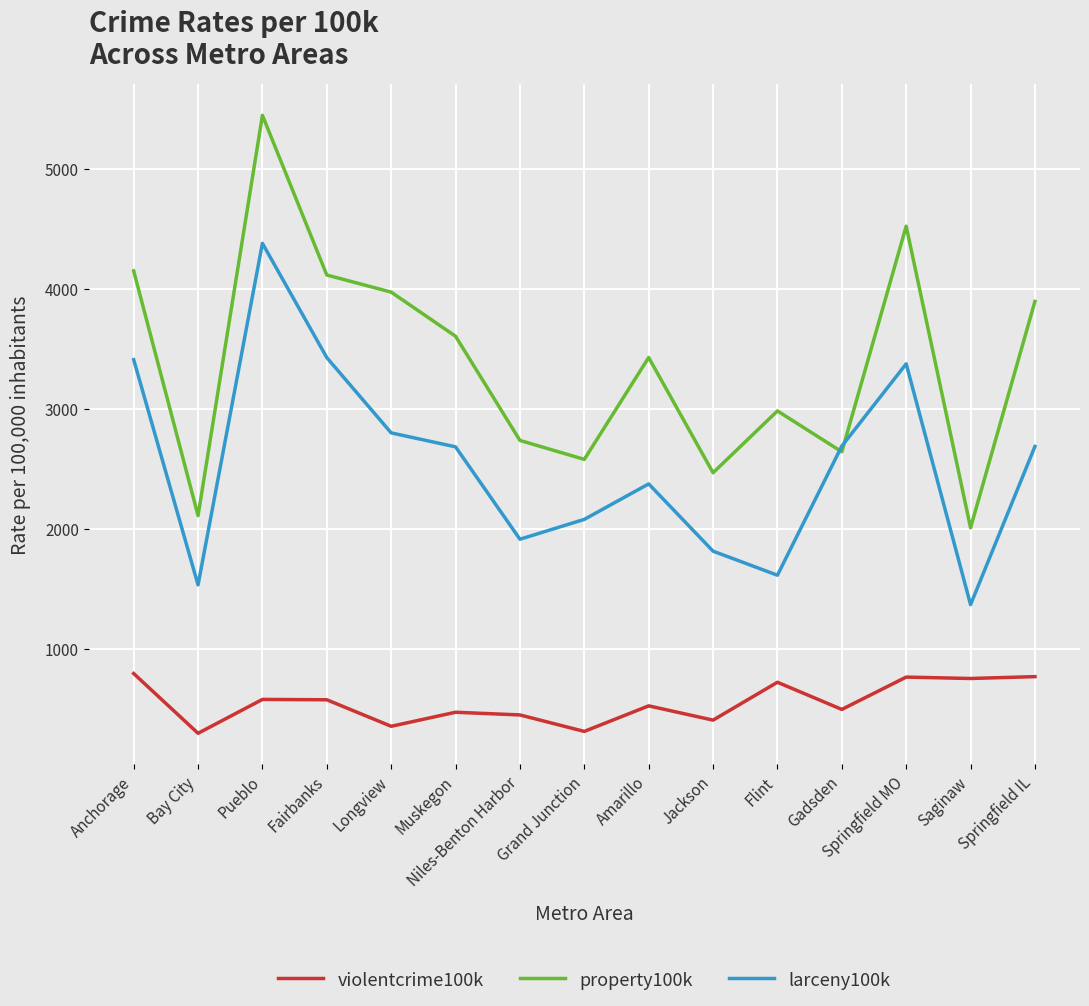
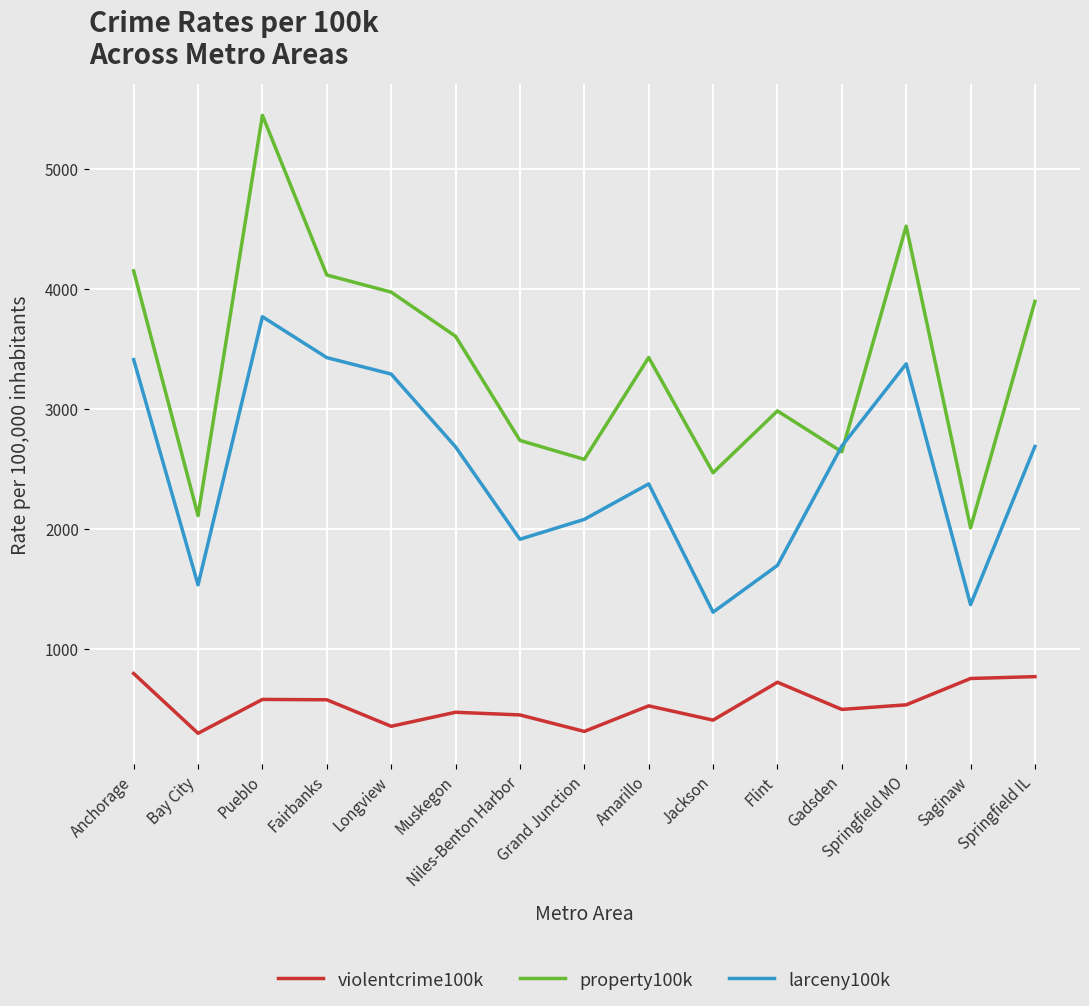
larceny100k, Pueblo: 4380 -> 3770
larceny100k, Longview: 2800 -> 3290
larceny100k, Jackson: 1810 -> 1300
larceny100k, Flint: 1610 -> 1690
violentcrime100k, Springfield MO: 760 -> 530
